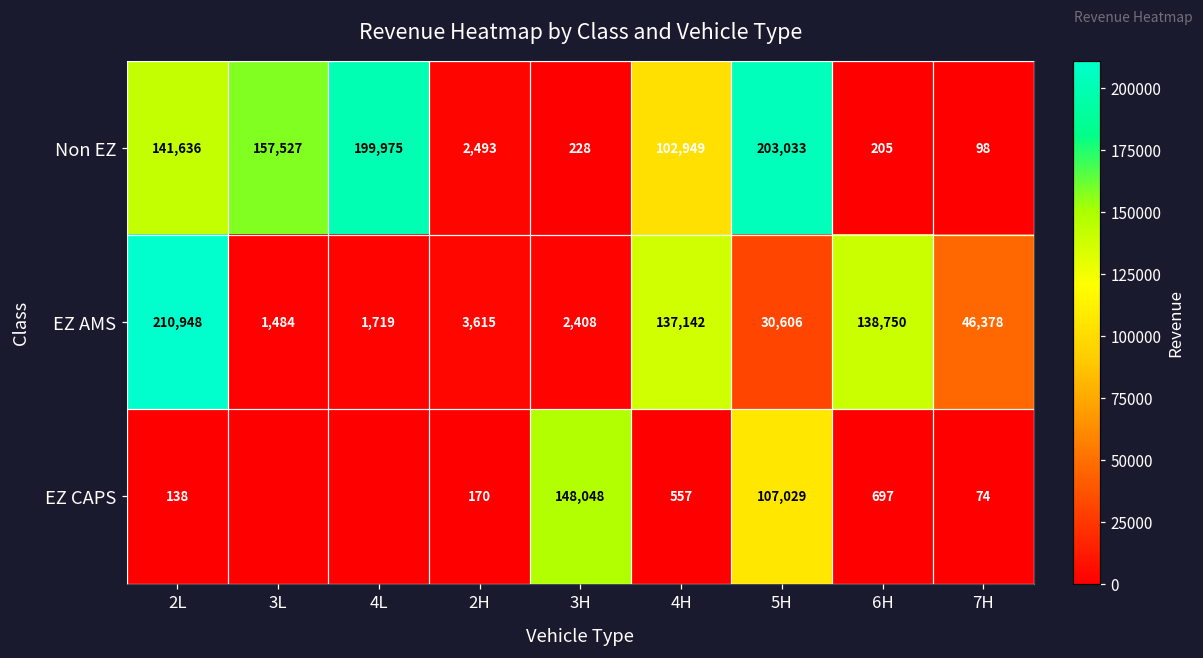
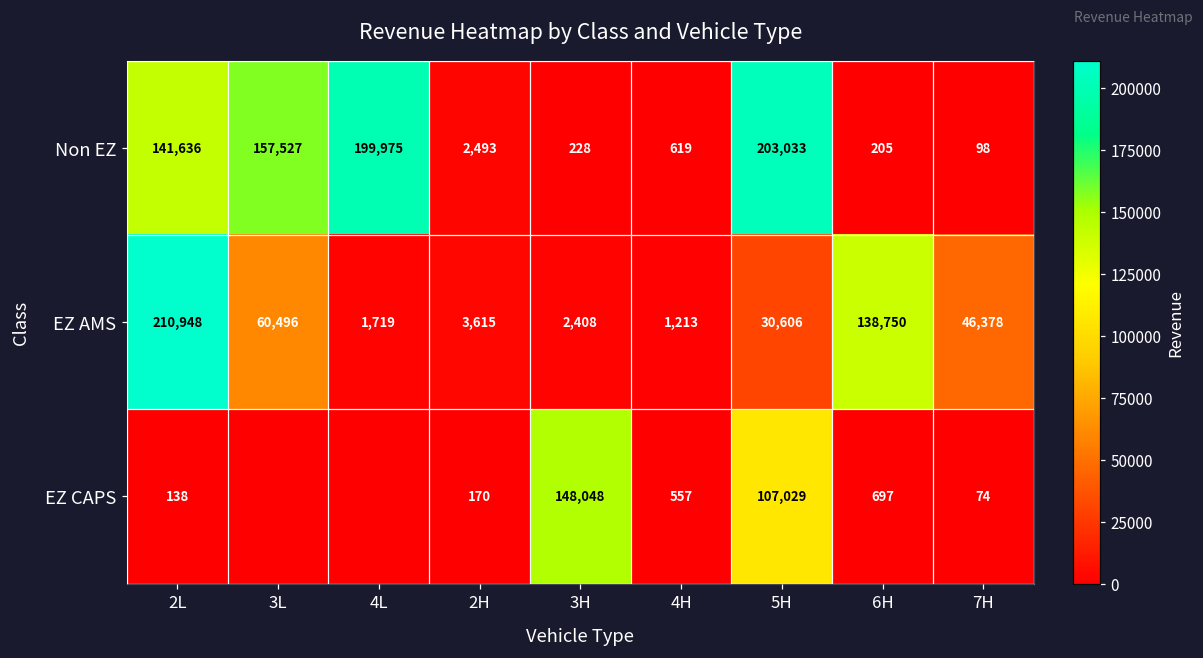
Non EZ, 4H: 102,949 -> 619
EZ AMS, 3L: 1,484 -> 60,496
EZ AMS, 4H: 137,142 -> 1,213
